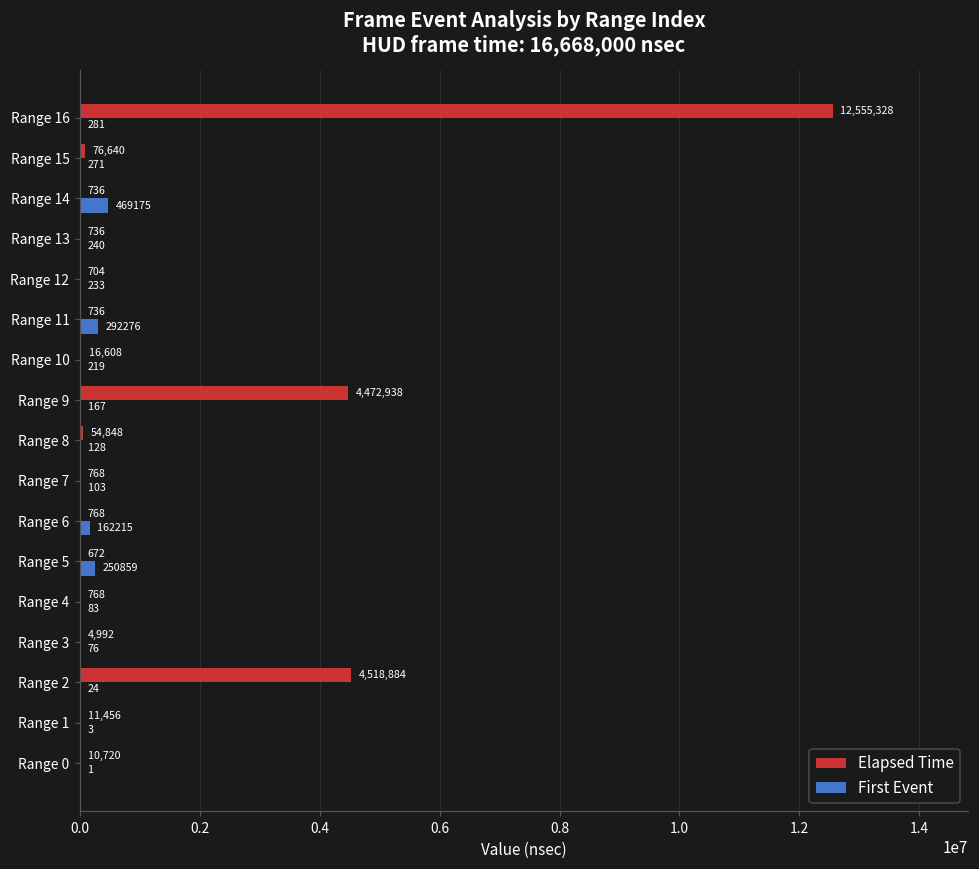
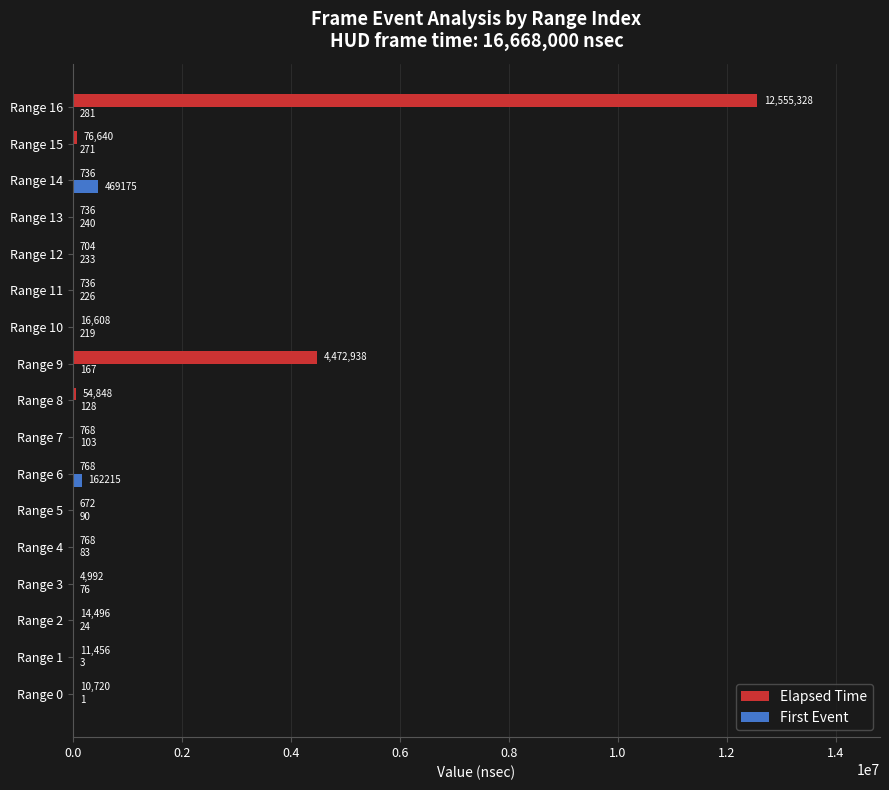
First Event, Range 11: 292276 -> 226
First Event, Range 5: 250859 -> 90
Elapsed Time, Range 2: 4,518,884 -> 14,496
